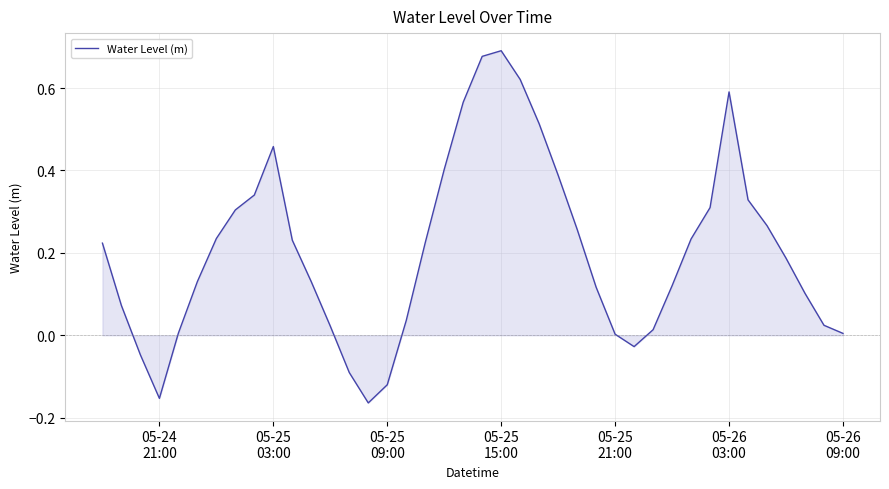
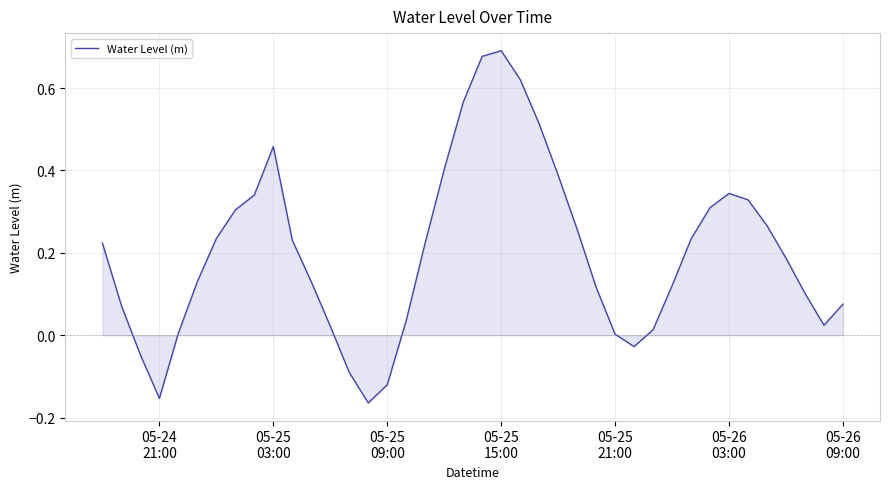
Water Level (m), 05-26 03:00: 0.59 -> 0.34
Water Level (m), 05-26 09:00: 0.00 -> 0.08
